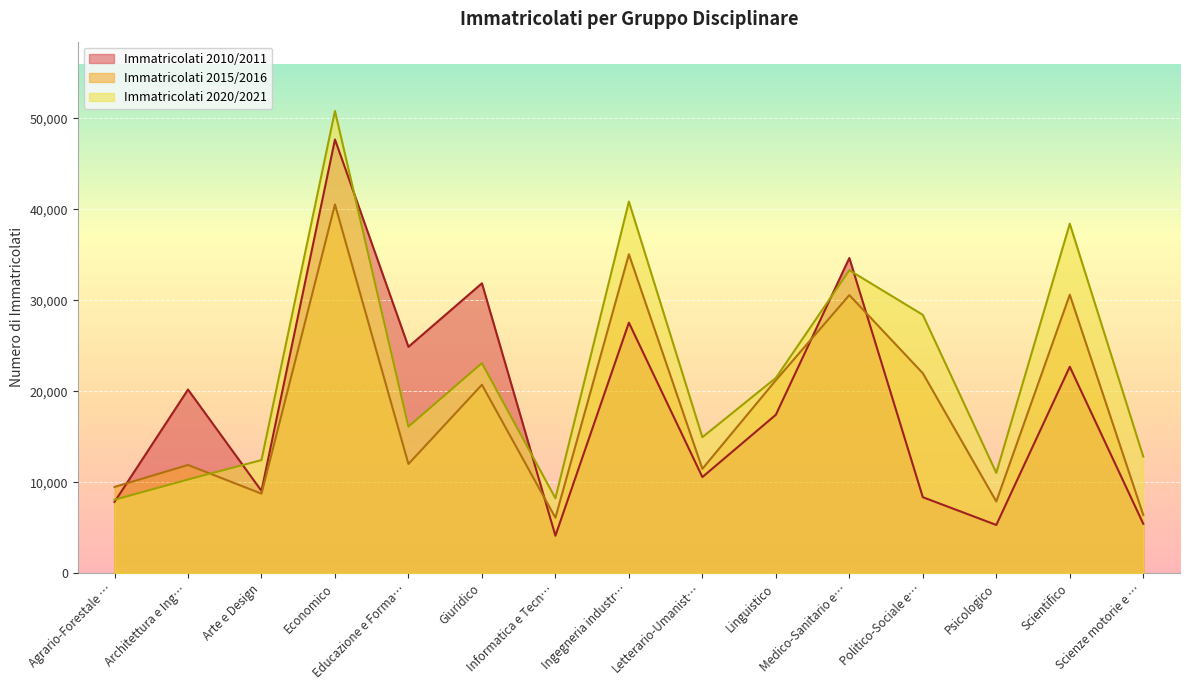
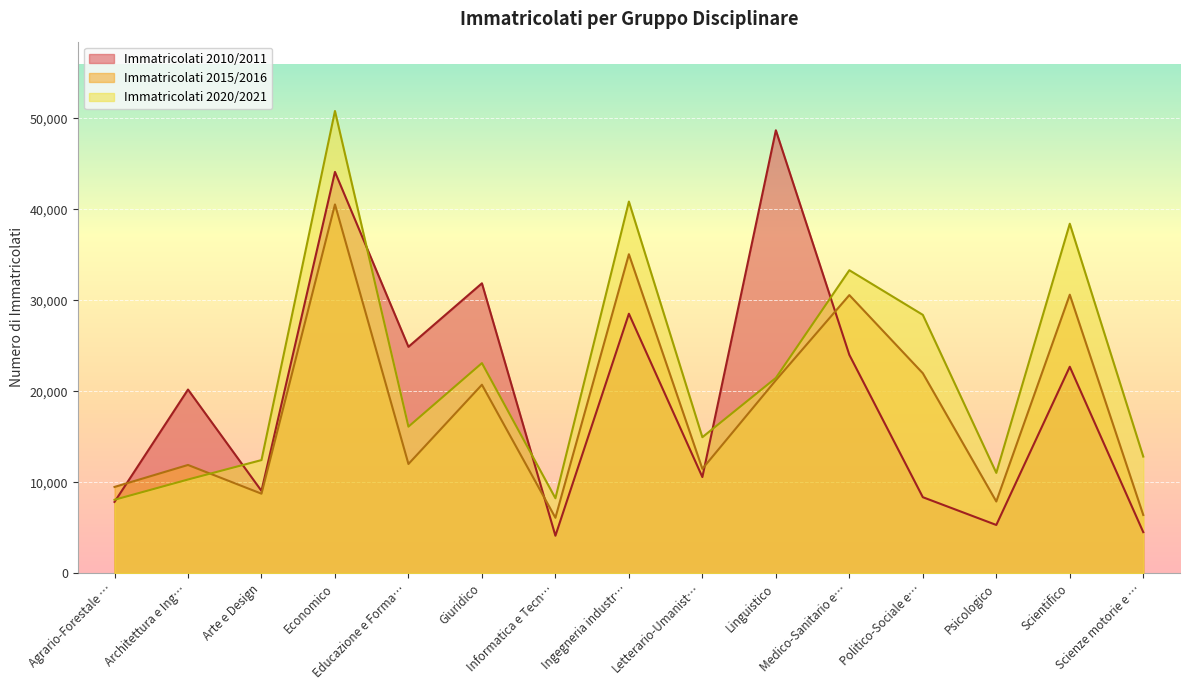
Immatricolati 2010/2011, Economico: 48,000 -> 44,000
Immatricolati 2010/2011, Ingegneria industr…: 28,000 -> 29,000
Immatricolati 2010/2011, Linguistico: 17,000 -> 49,000
Immatricolati 2010/2011, Medico-Sanitario e…: 35,000 -> 24,000
Immatricolati 2010/2011, Scienze motorie e …: 5,400 -> 4,500
